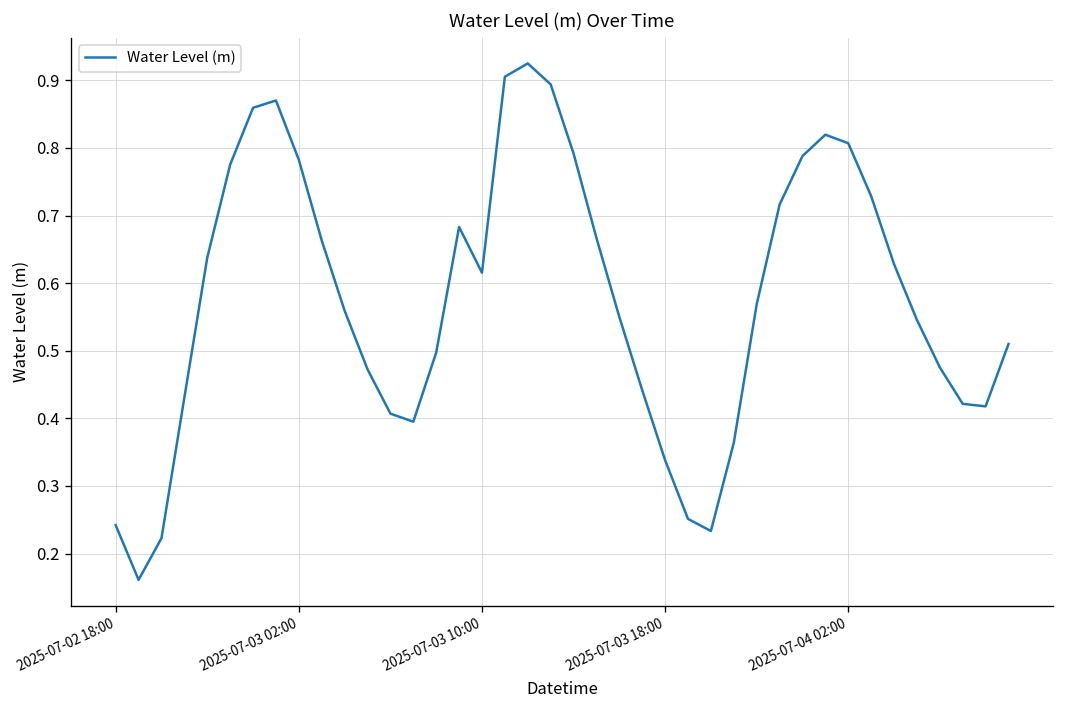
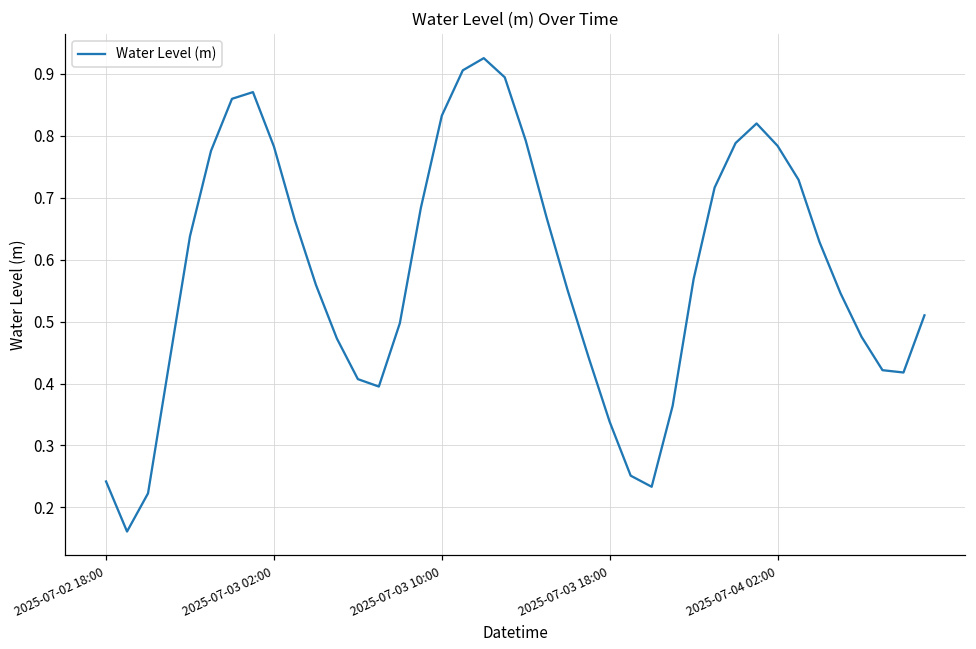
2025-07-03 10:00: 0.62 -> 0.83
2025-07-04 02:00: 0.81 -> 0.78
